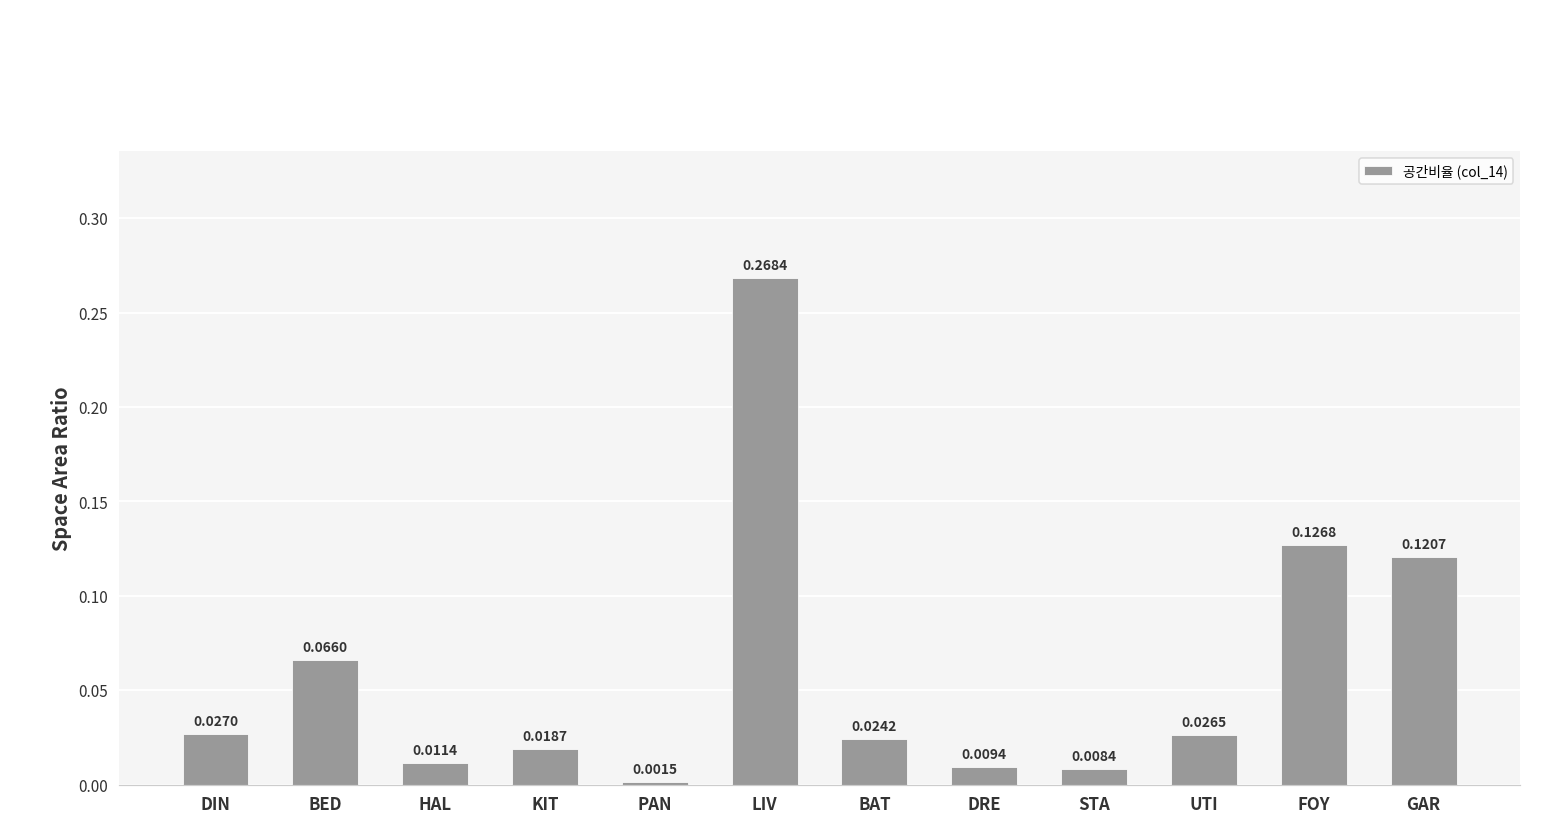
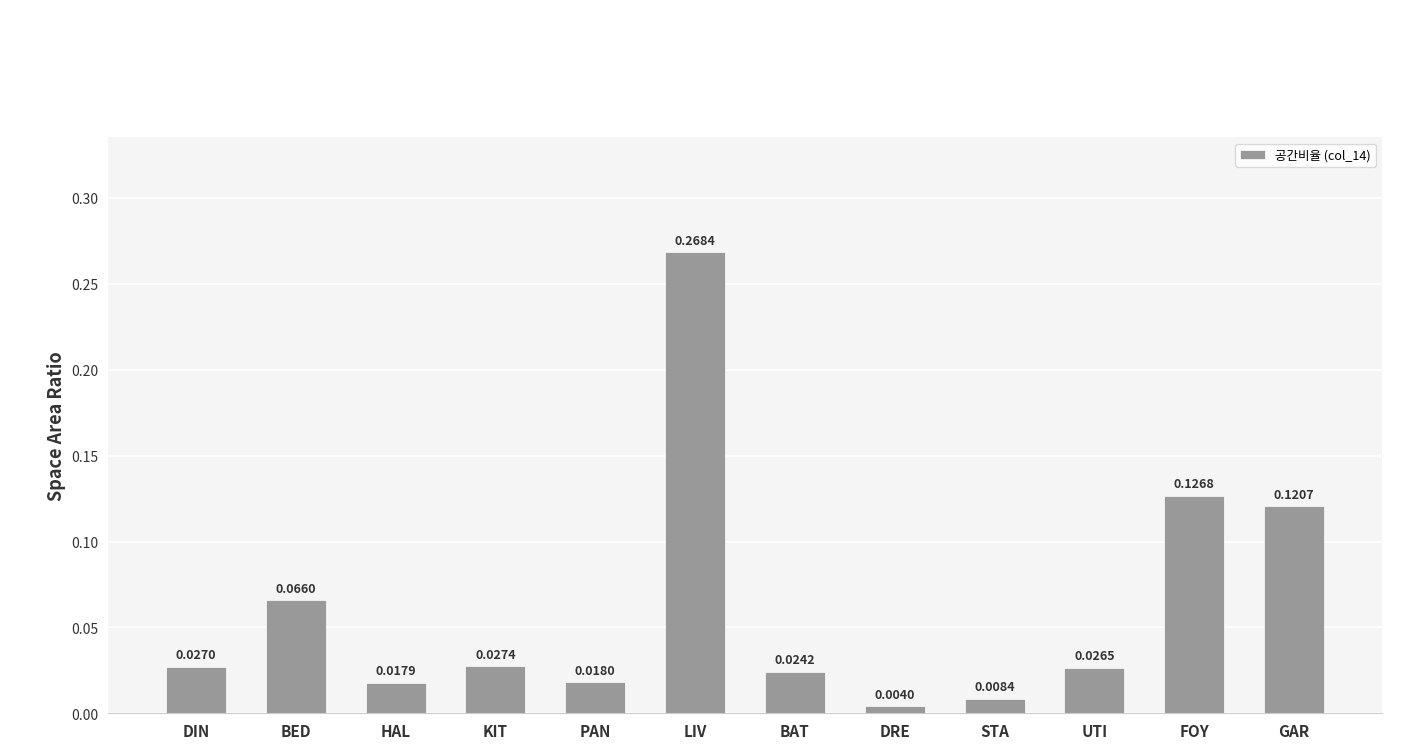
HAL: 0.0114 -> 0.0179
KIT: 0.0187 -> 0.0274
PAN: 0.0015 -> 0.0180
DRE: 0.0094 -> 0.0040
